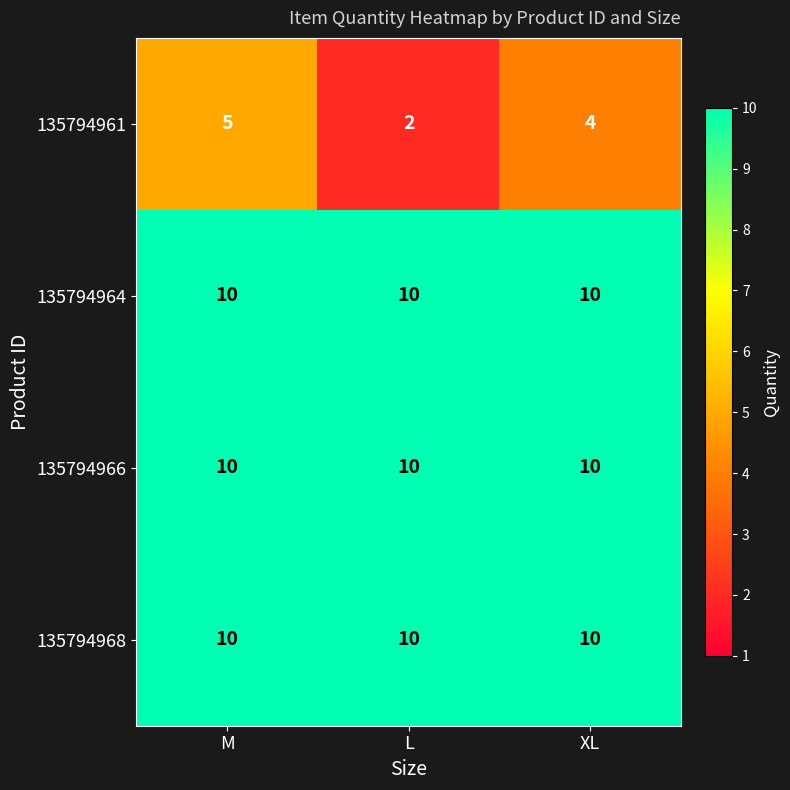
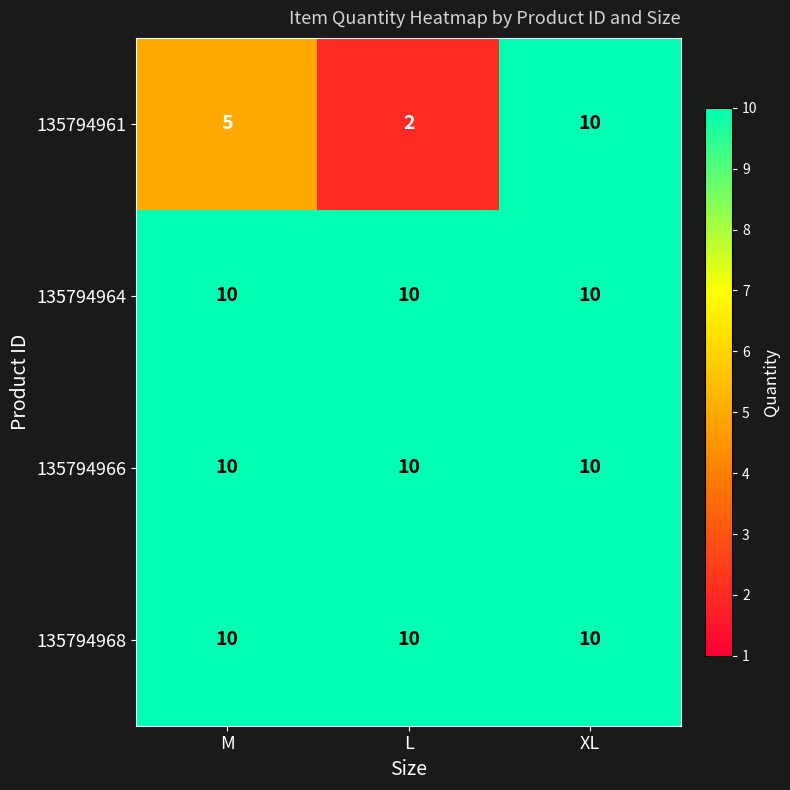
135794961, XL: 4 -> 10
